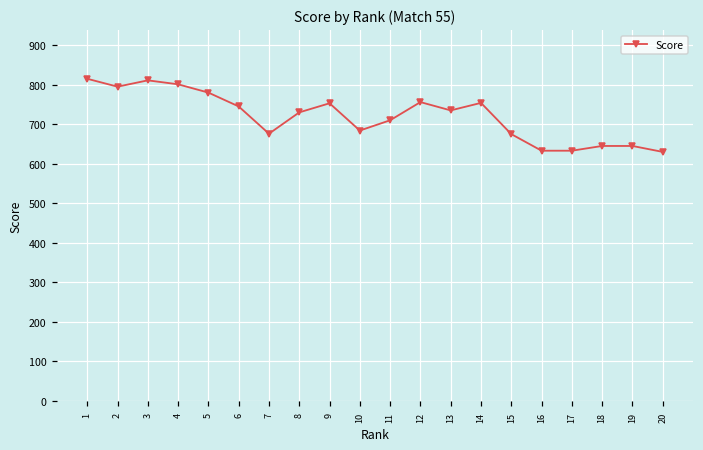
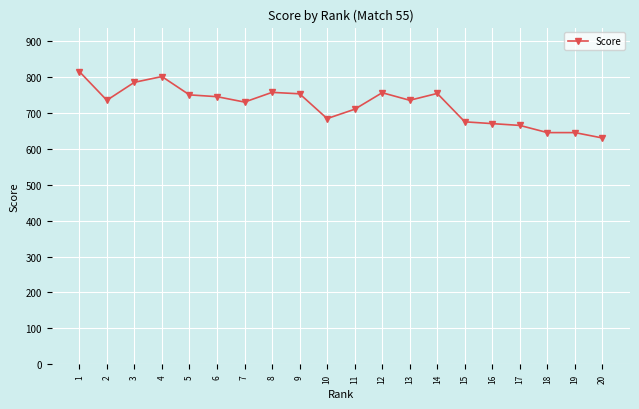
2: 800 -> 740
3: 810 -> 790
5: 780 -> 750
7: 680 -> 730
8: 730 -> 760
16: 630 -> 670
17: 630 -> 670
